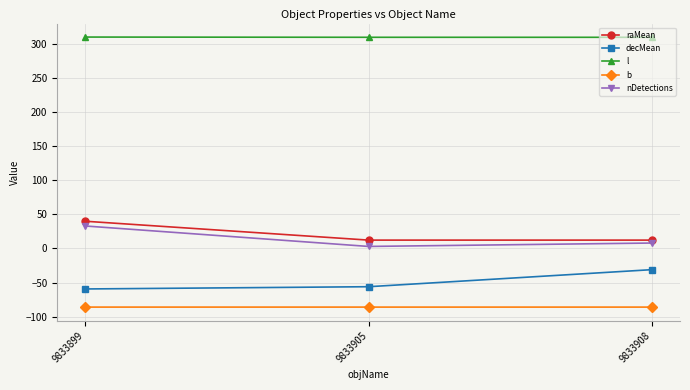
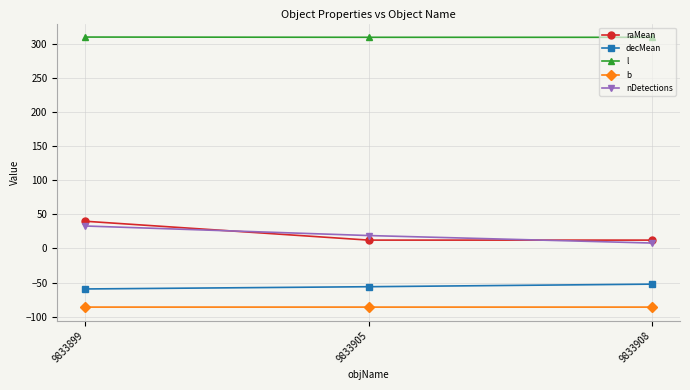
nDetections, 9833905: 0 -> 20
decMean, 9833908: -30 -> -50
